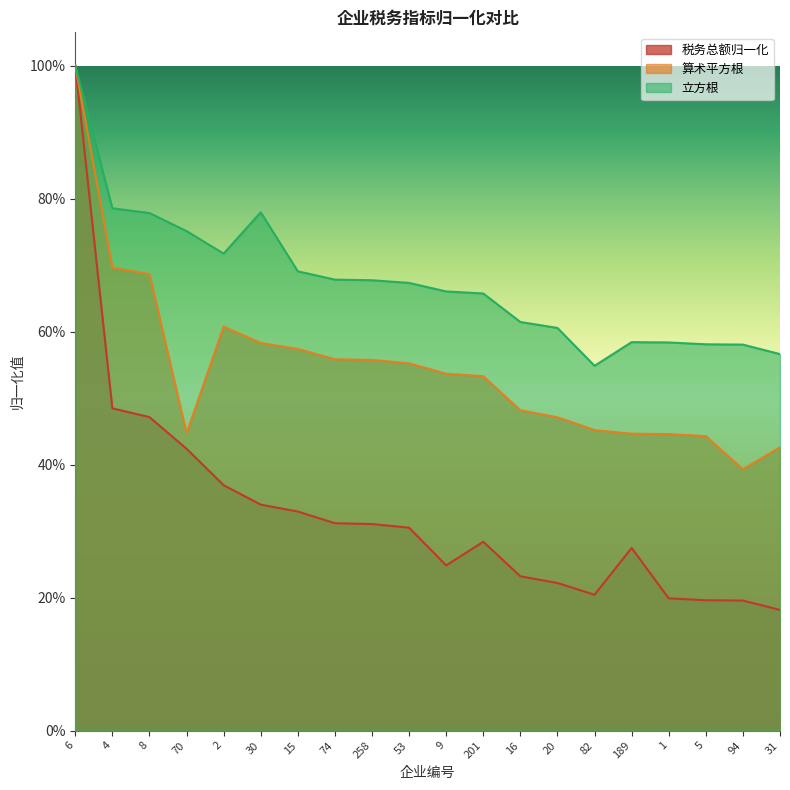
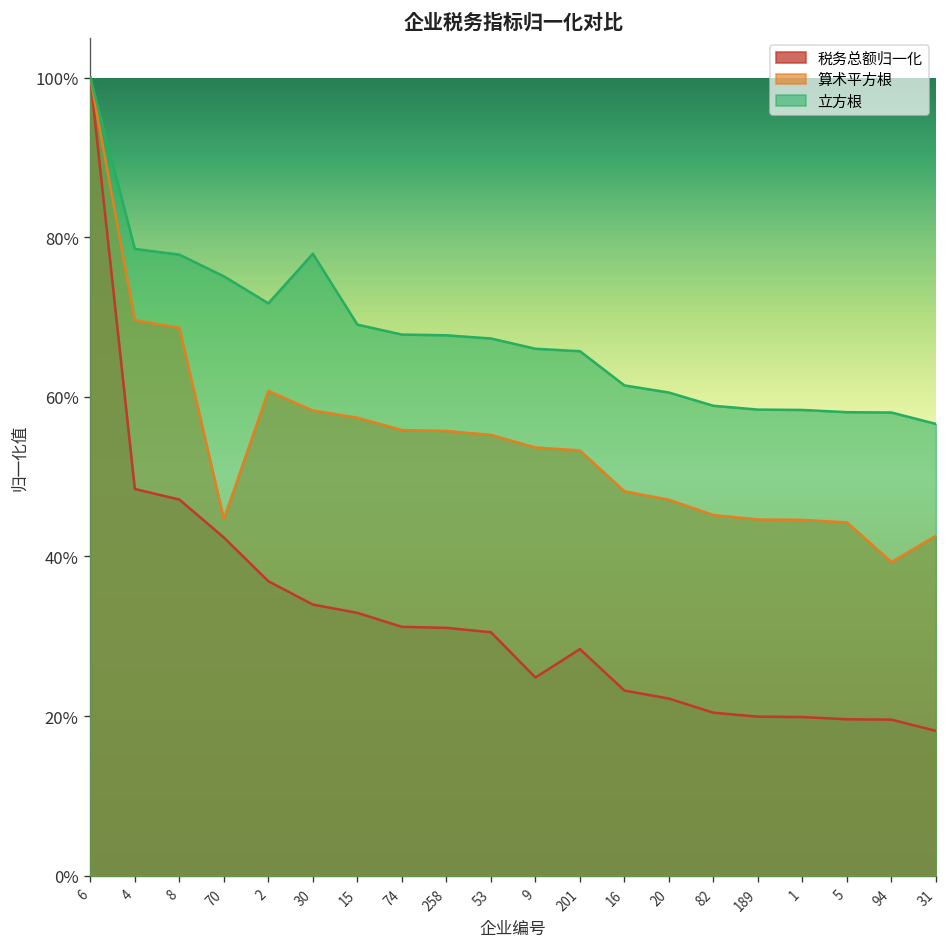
立方根, 82: 55% -> 59%
税务总额归一化, 189: 27% -> 20%
